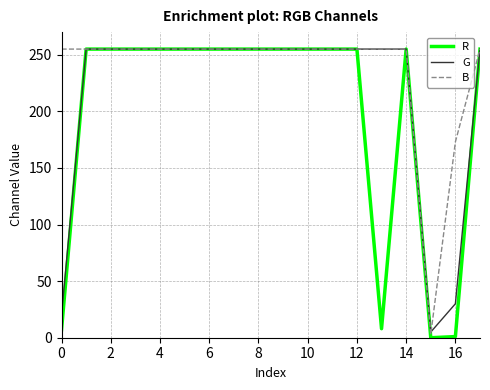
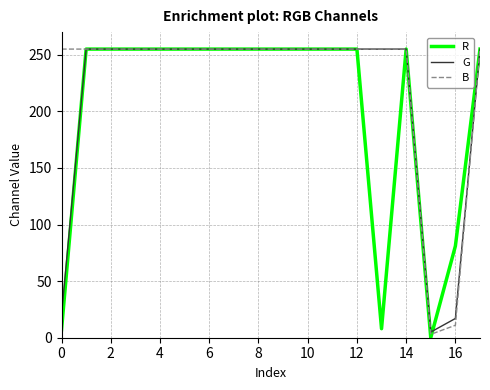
R, 16: 1 -> 81
G, 16: 30 -> 17
B, 16: 173 -> 11
